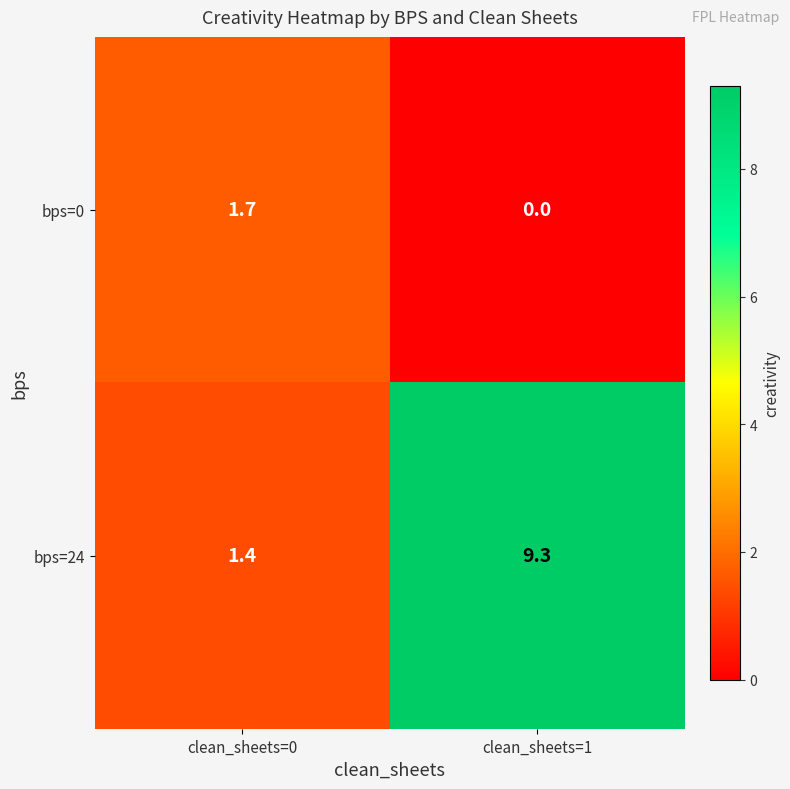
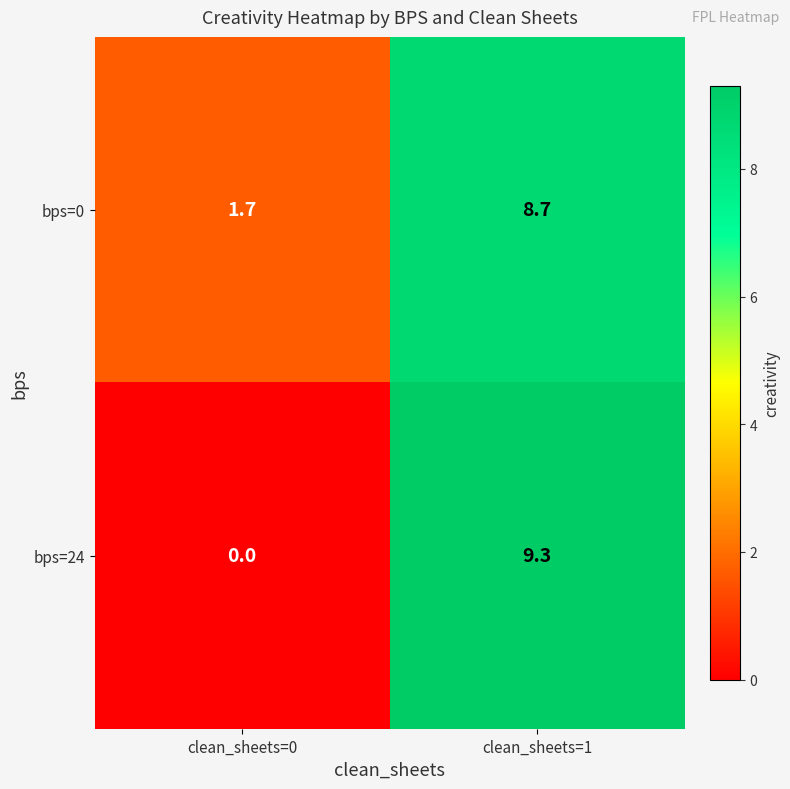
bps=0, clean_sheets=1: 0.0 -> 8.7
bps=24, clean_sheets=0: 1.4 -> 0.0
